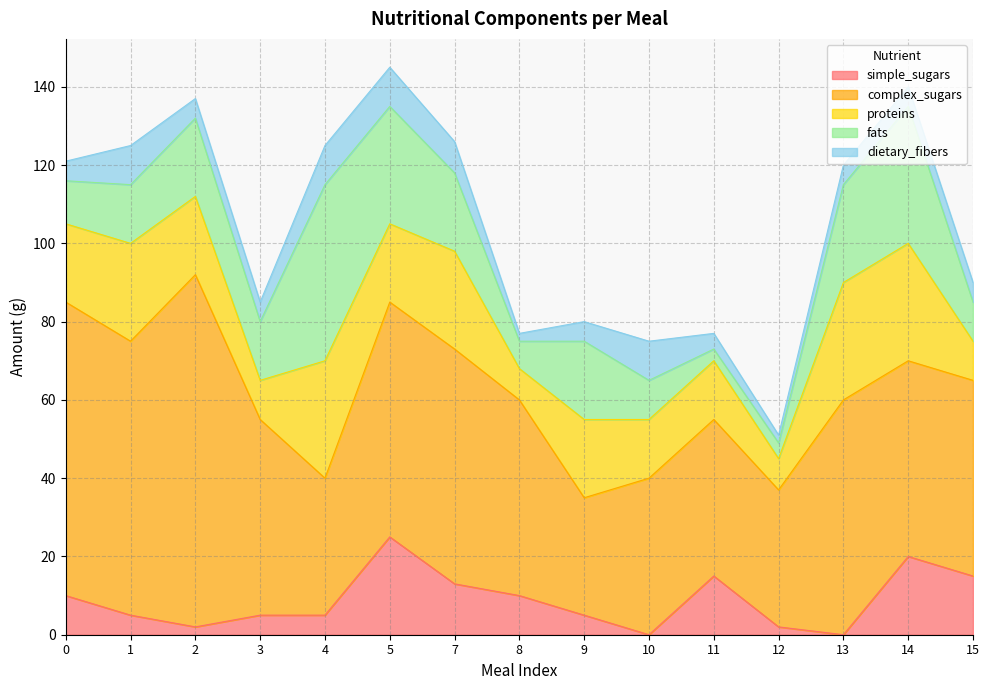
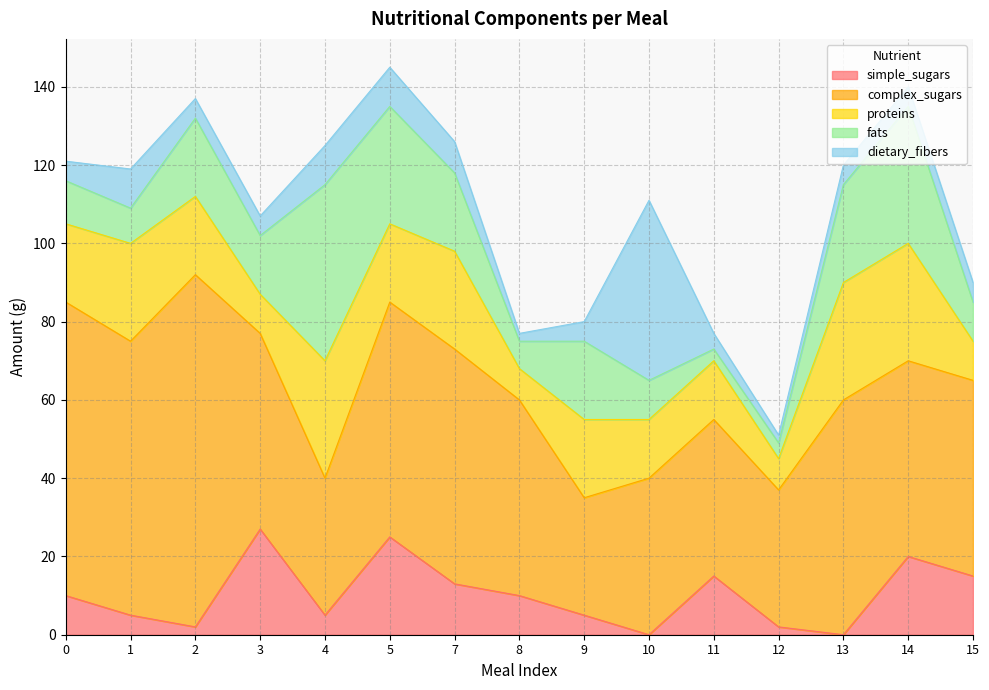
fats, 1: 15 -> 9
simple_sugars, 3: 5 -> 27
dietary_fibers, 10: 10 -> 46
